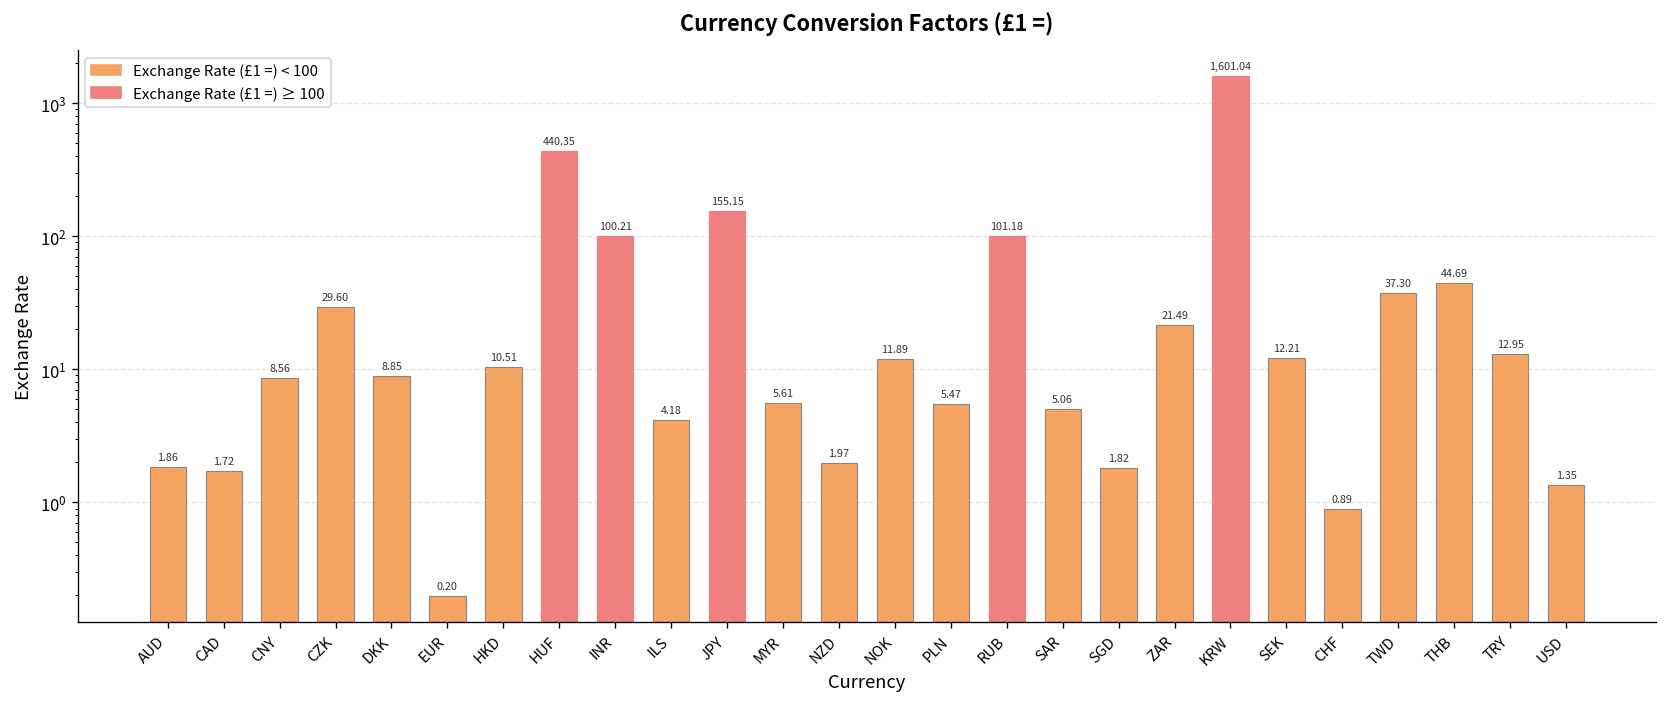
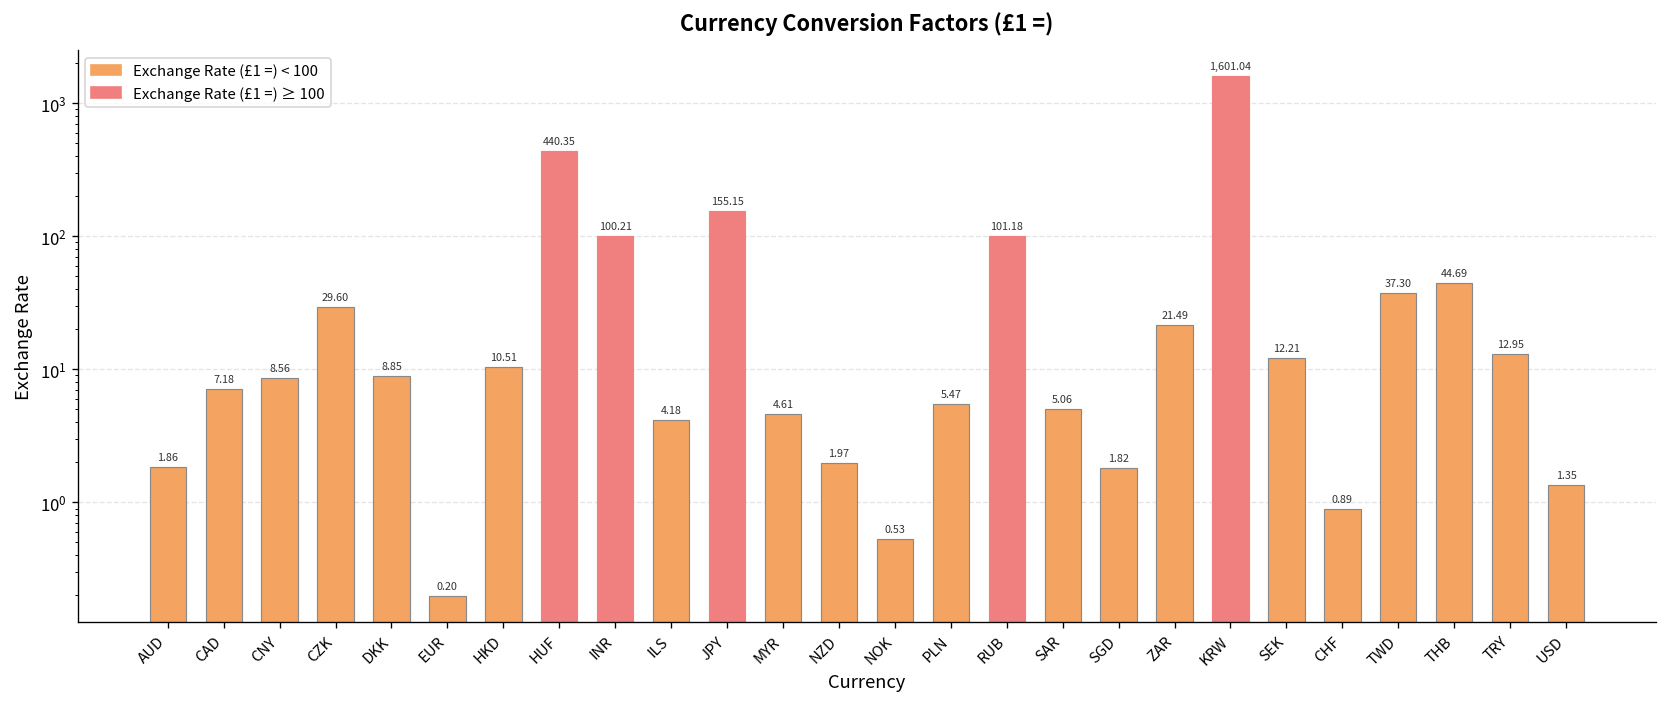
CAD: 1.72 -> 7.18
MYR: 5.61 -> 4.61
NOK: 11.89 -> 0.53
